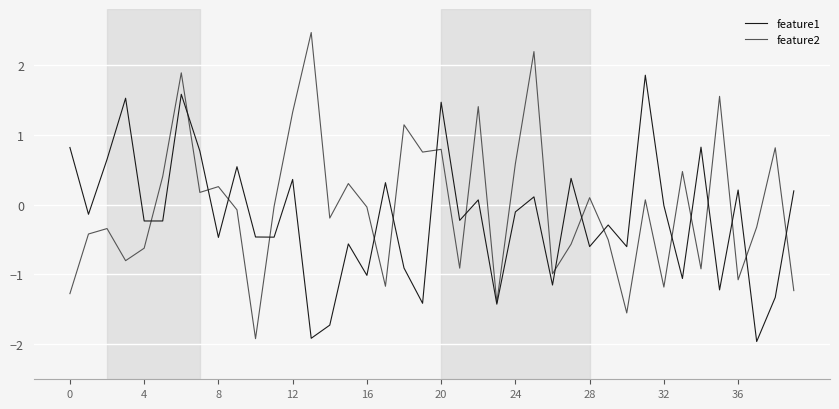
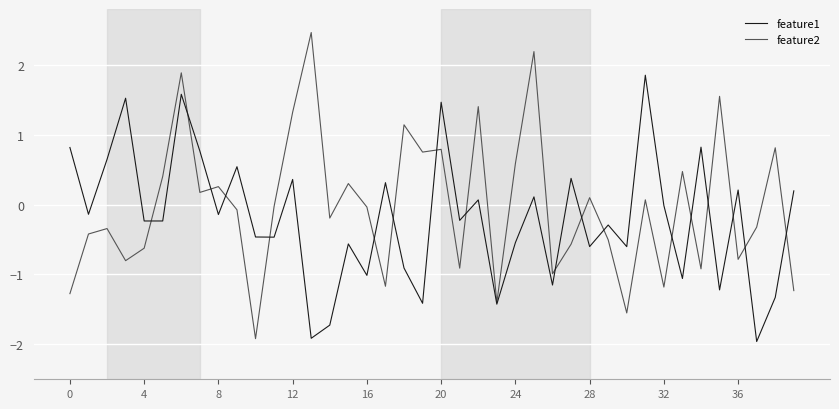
feature1, 8: -0.5 -> -0.1
feature1, 24: -0.1 -> -0.5
feature2, 36: -1.1 -> -0.8
